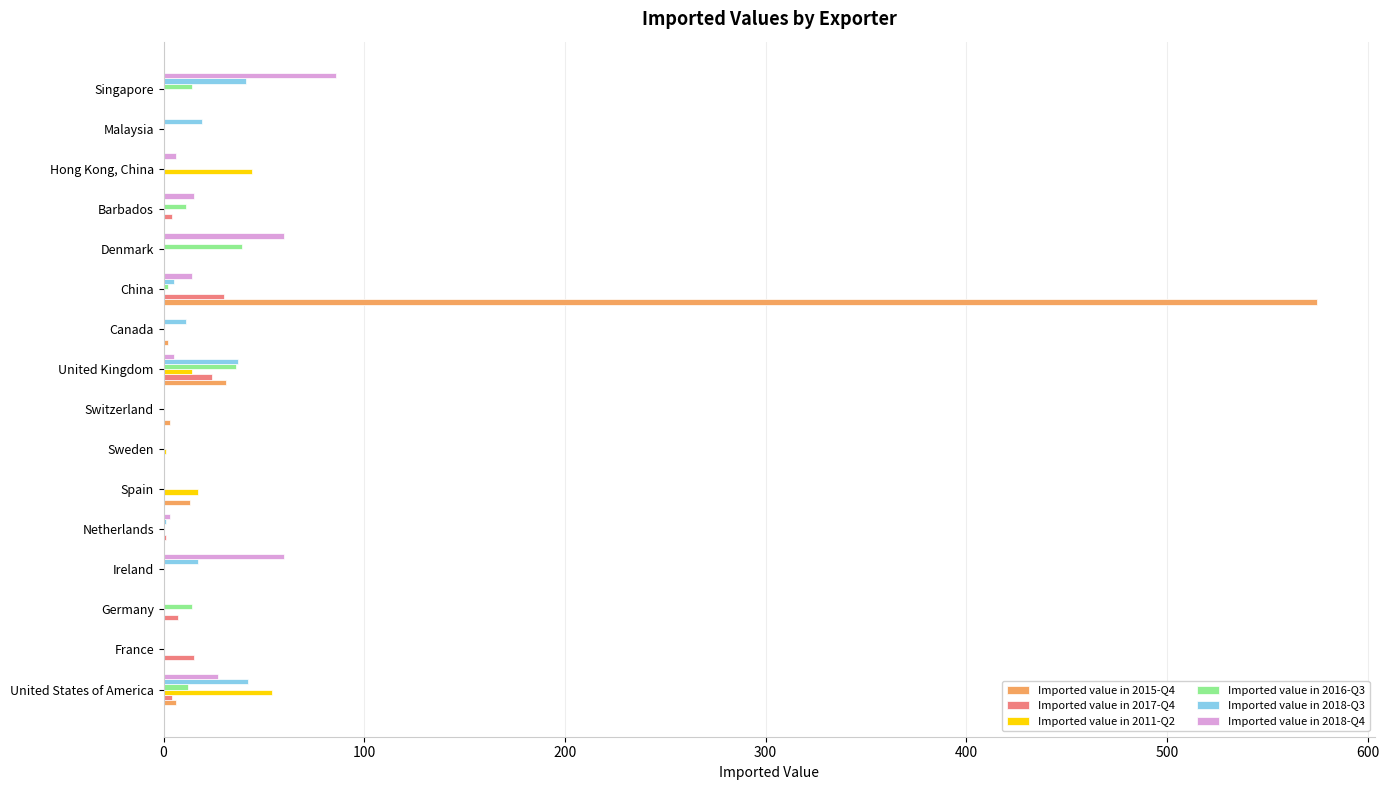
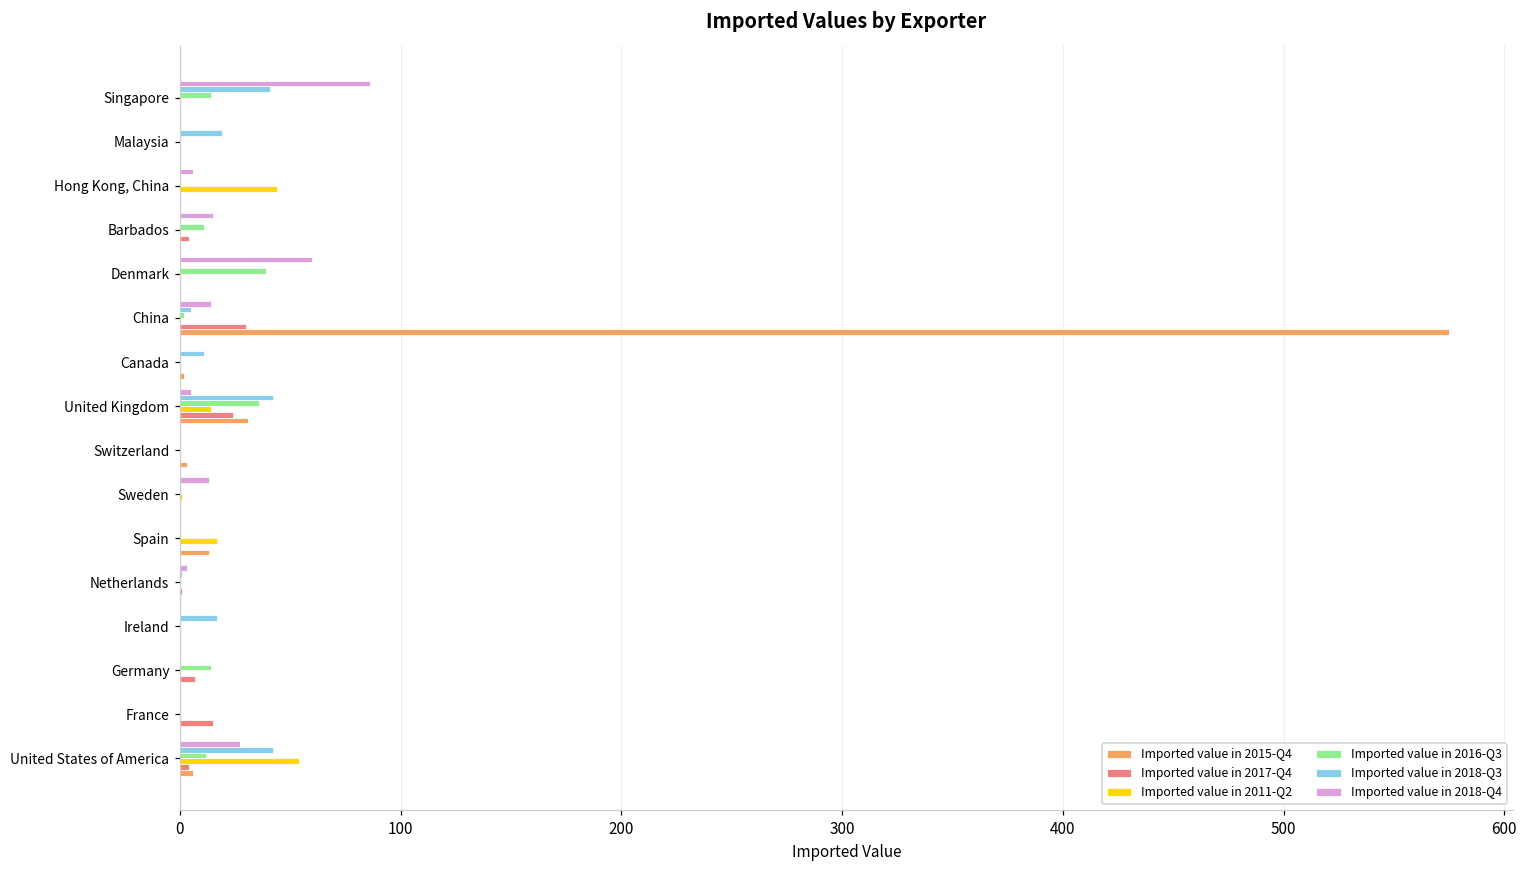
Imported value in 2018-Q3, United Kingdom: 37 -> 42
Imported value in 2018-Q4, Sweden: 0 -> 13
Imported value in 2018-Q4, Ireland: 60 -> 0
